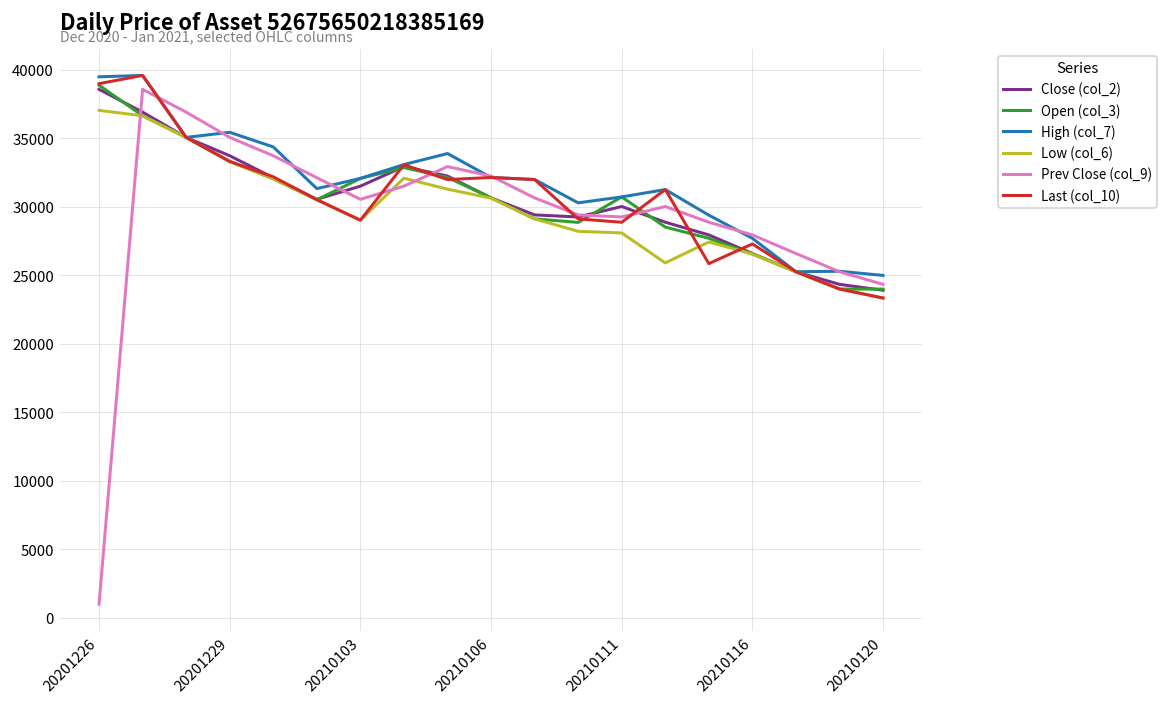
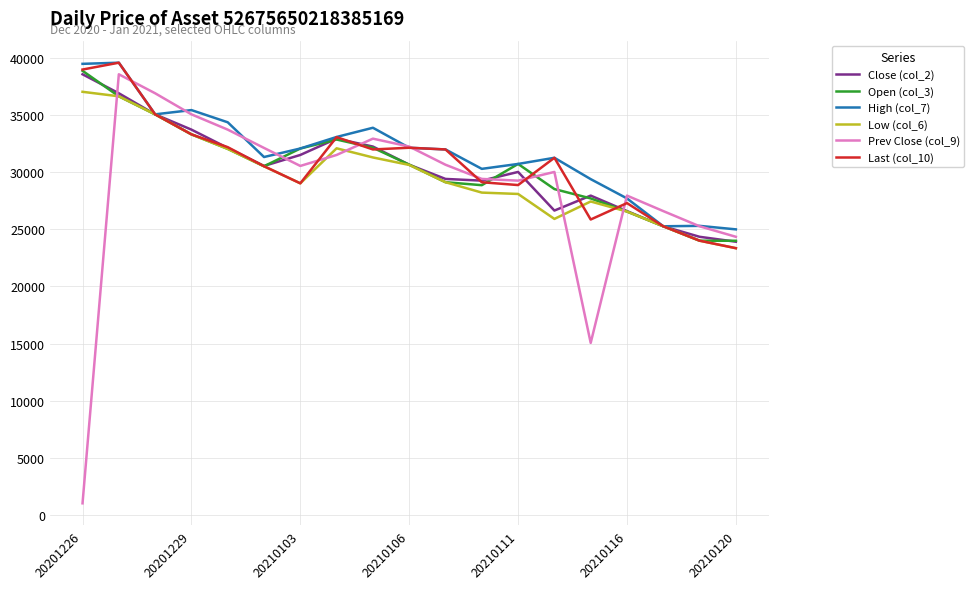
Close (col_2), 20210112: 28900 -> 26600
Prev Close (col_9), 20210113: 28900 -> 15100
